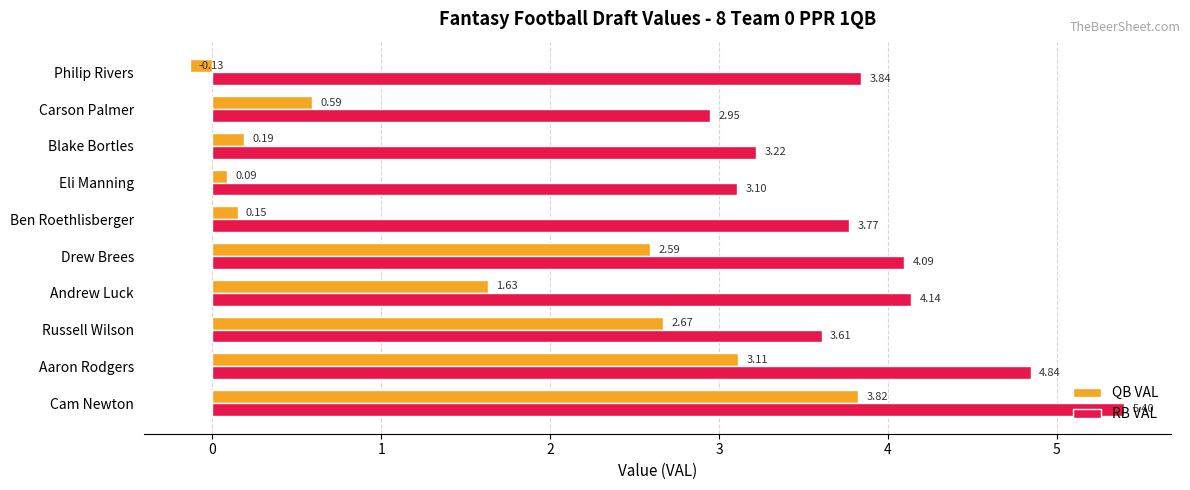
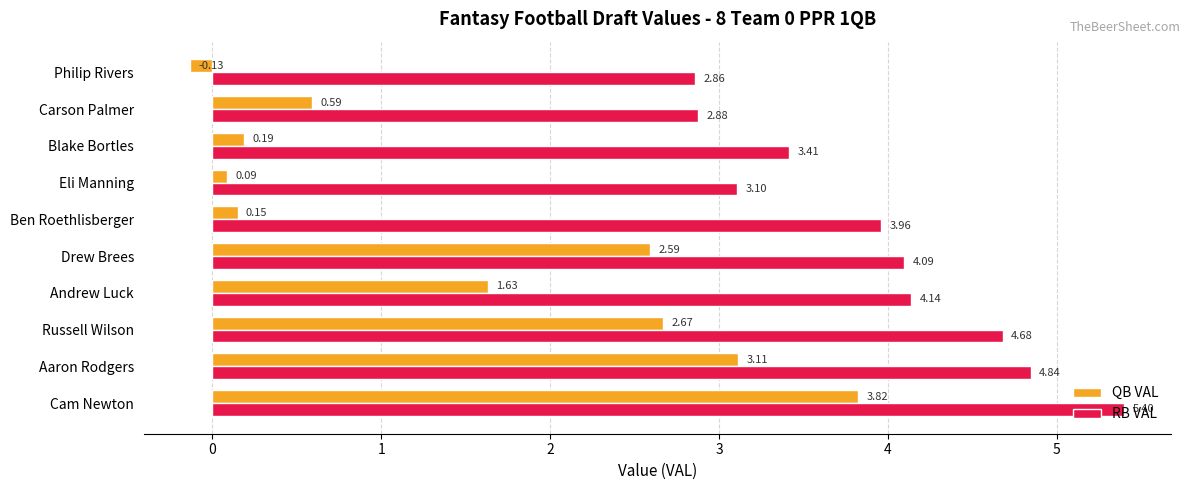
RB VAL, Philip Rivers: 3.84 -> 2.86
RB VAL, Carson Palmer: 2.95 -> 2.88
RB VAL, Blake Bortles: 3.22 -> 3.41
RB VAL, Ben Roethlisberger: 3.77 -> 3.96
RB VAL, Russell Wilson: 3.61 -> 4.68
